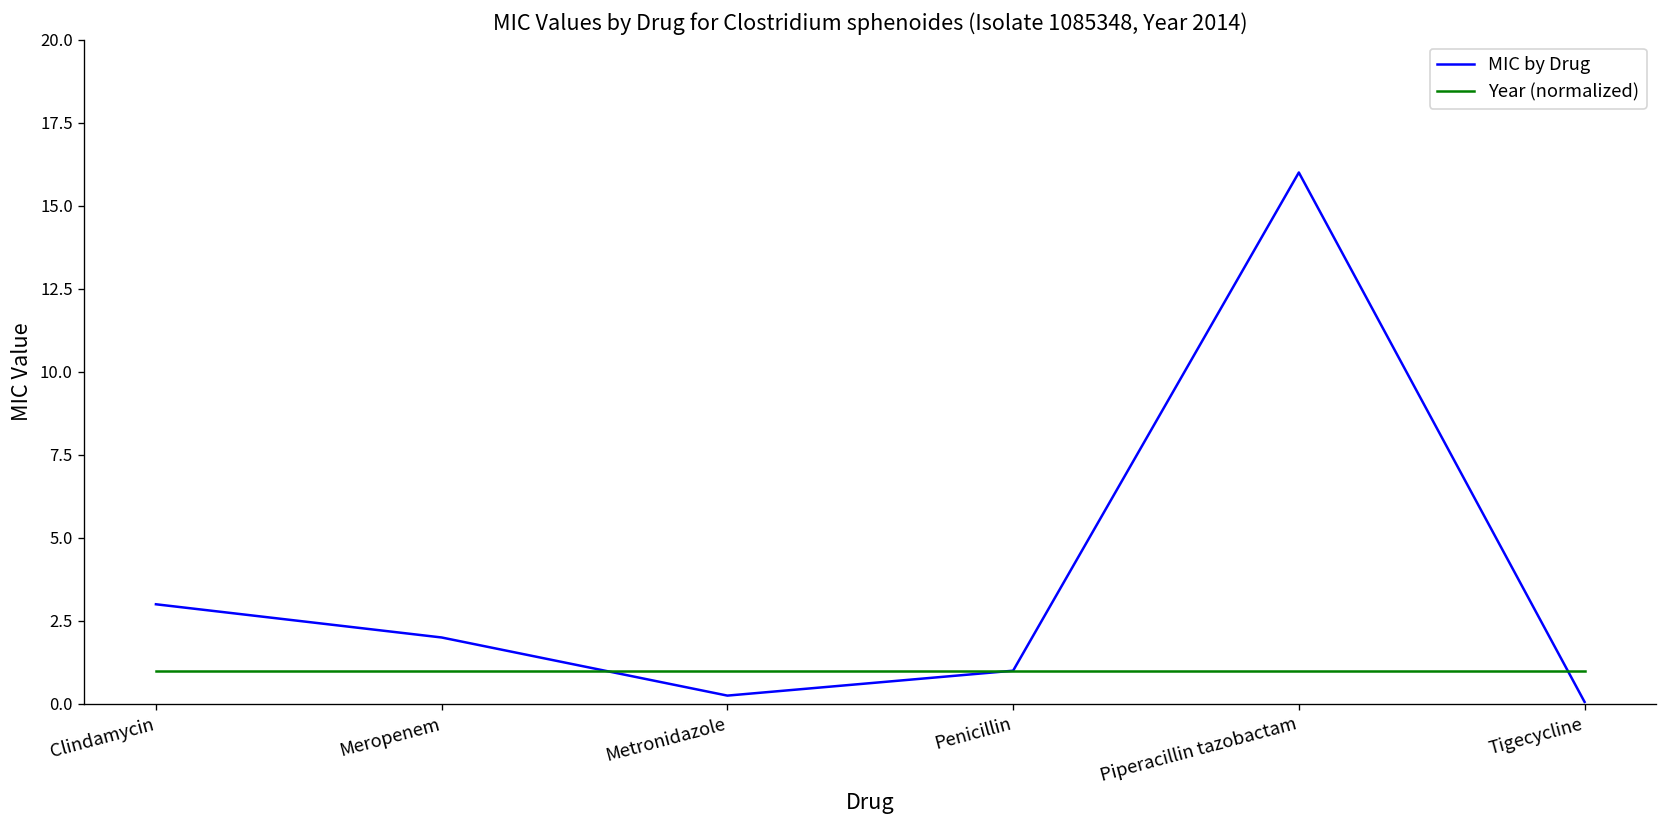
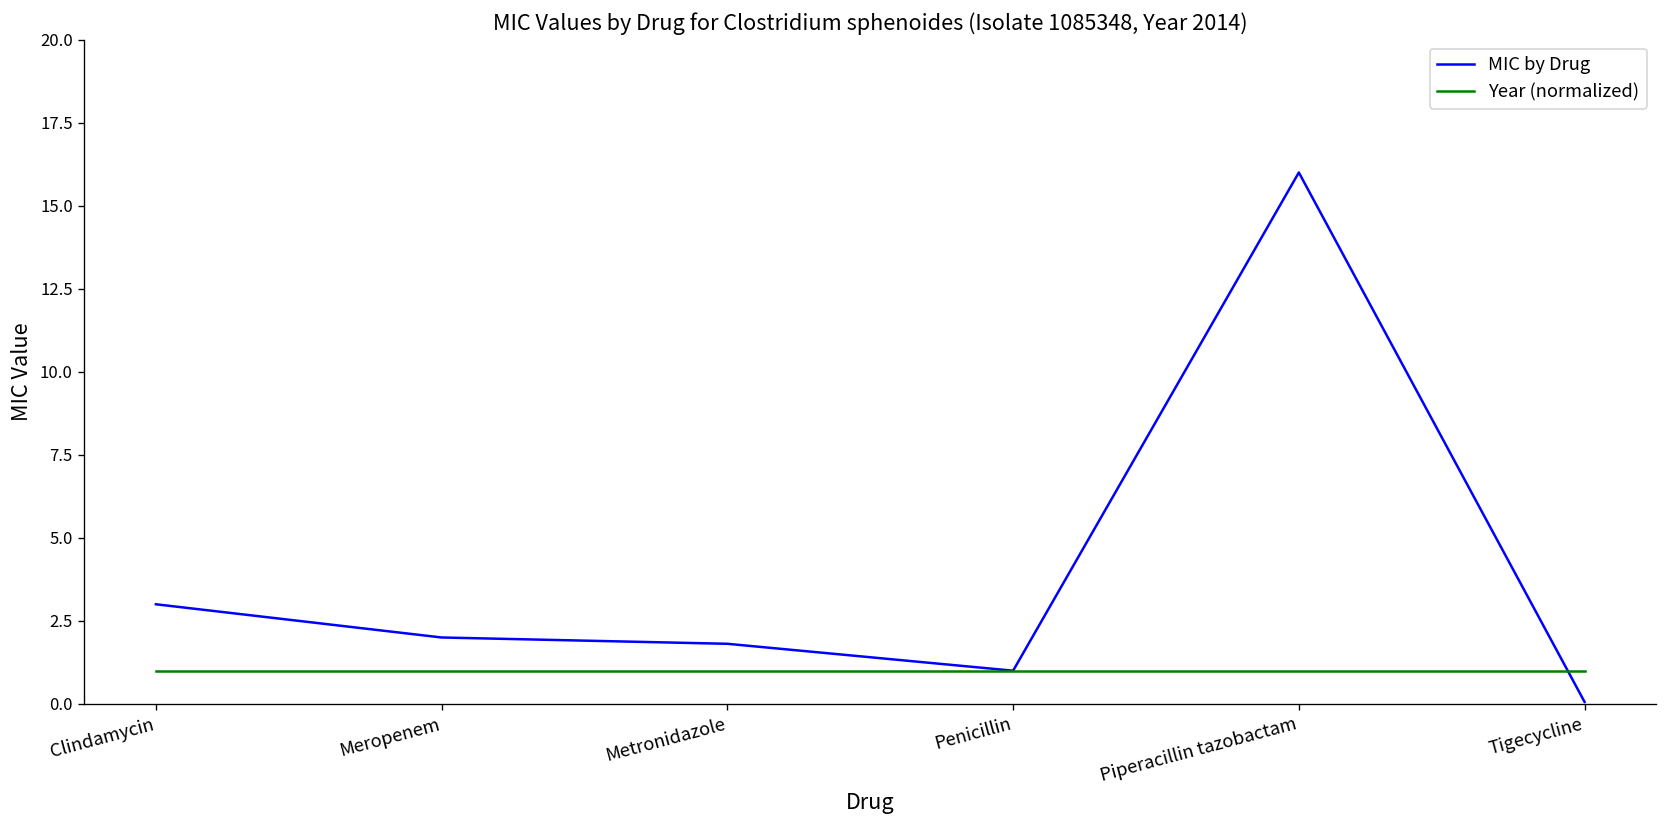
MIC by Drug, Metronidazole: 0.3 -> 1.8
